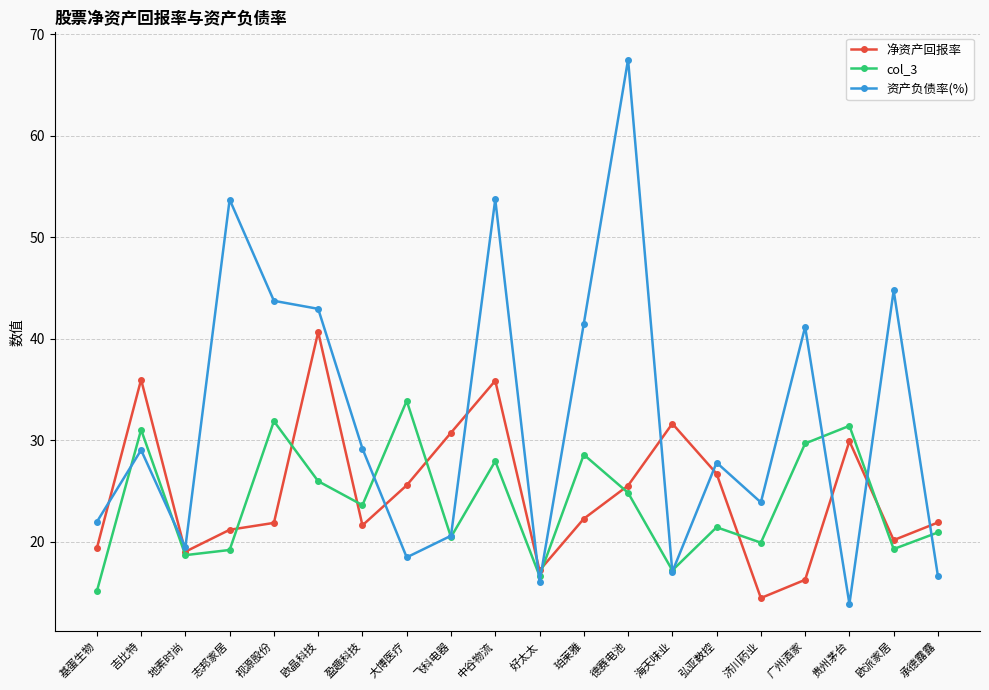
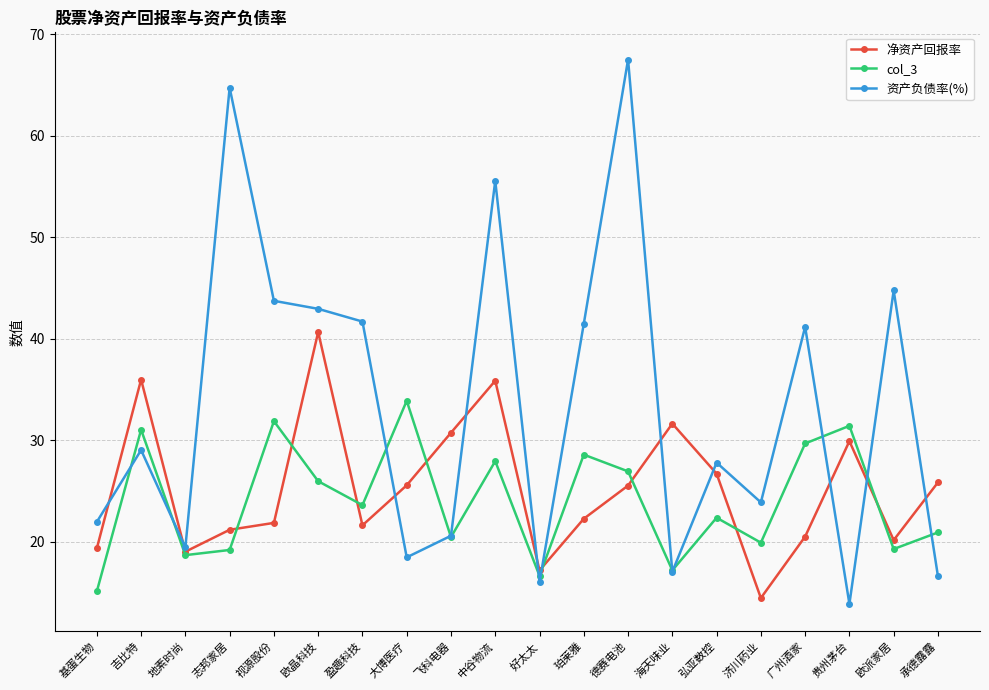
资产负债率(%), 志邦家居: 53.7 -> 64.8
资产负债率(%), 盈趣科技: 29.2 -> 41.7
资产负债率(%), 中谷物流: 53.7 -> 55.6
col_3, 德赛电池: 24.8 -> 26.9
col_3, 弘亚数控: 21.4 -> 22.4
净资产回报率, 广州酒家: 16.2 -> 20.5
净资产回报率, 承德露露: 21.9 -> 25.8
